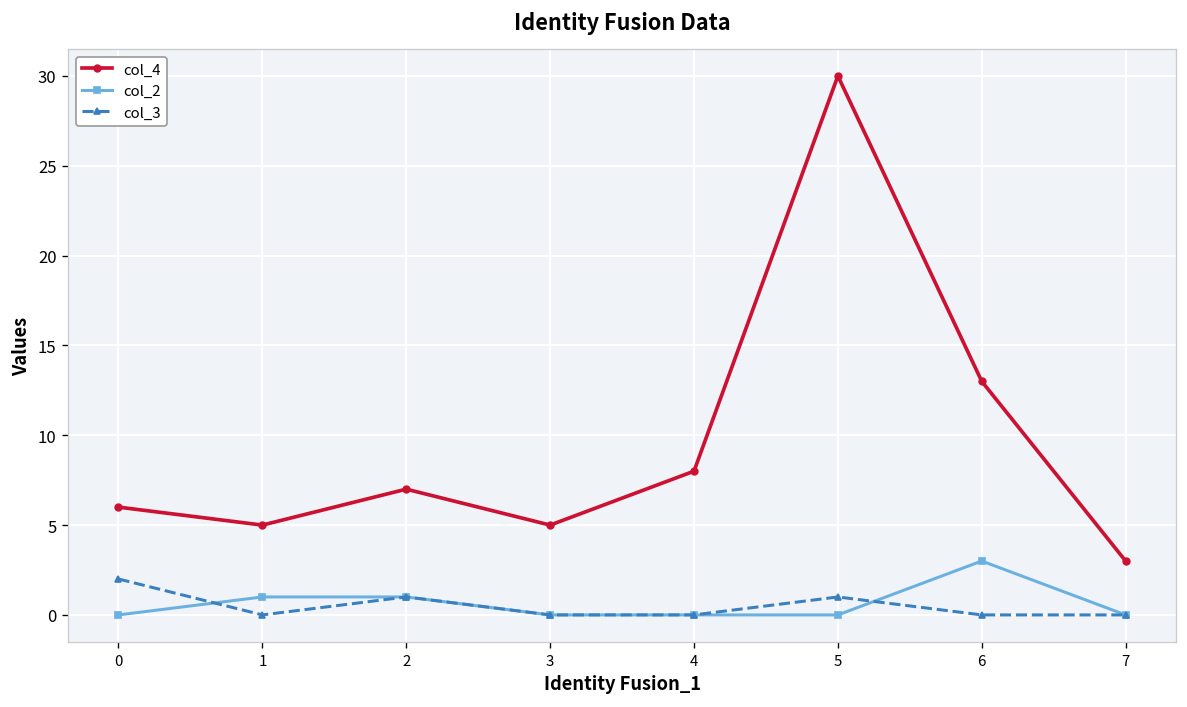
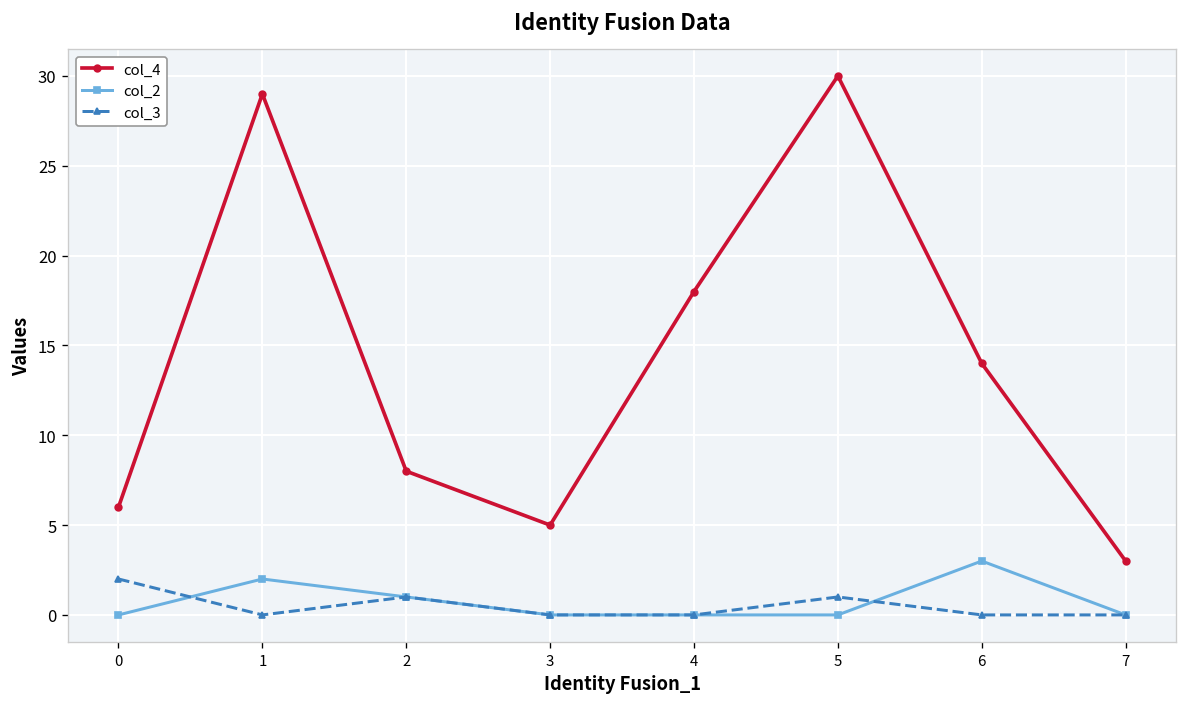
col_4, 1: 5 -> 29
col_2, 1: 1 -> 2
col_4, 2: 7 -> 8
col_4, 4: 8 -> 18
col_4, 6: 13 -> 14
